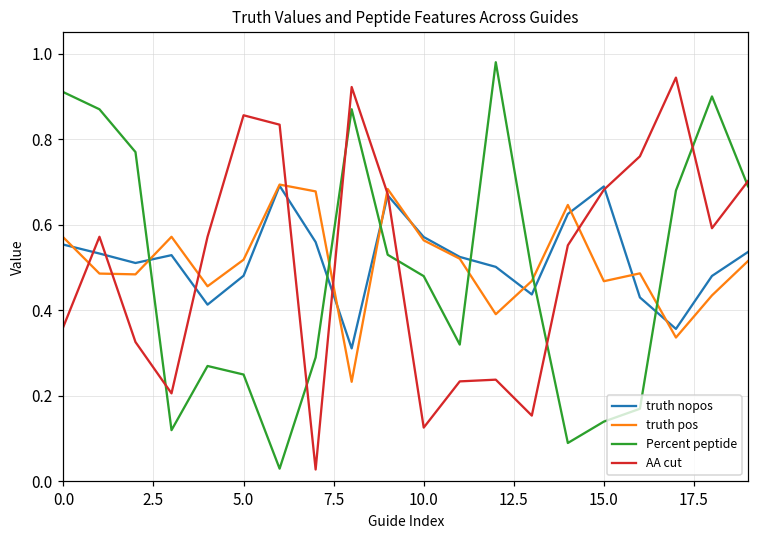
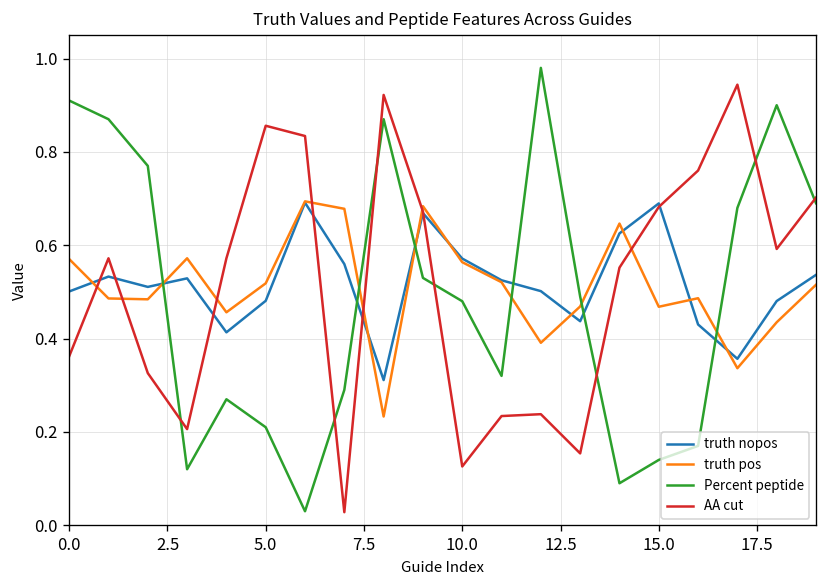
truth nopos, 0.0: 0.55 -> 0.50
Percent peptide, 5.0: 0.25 -> 0.21
